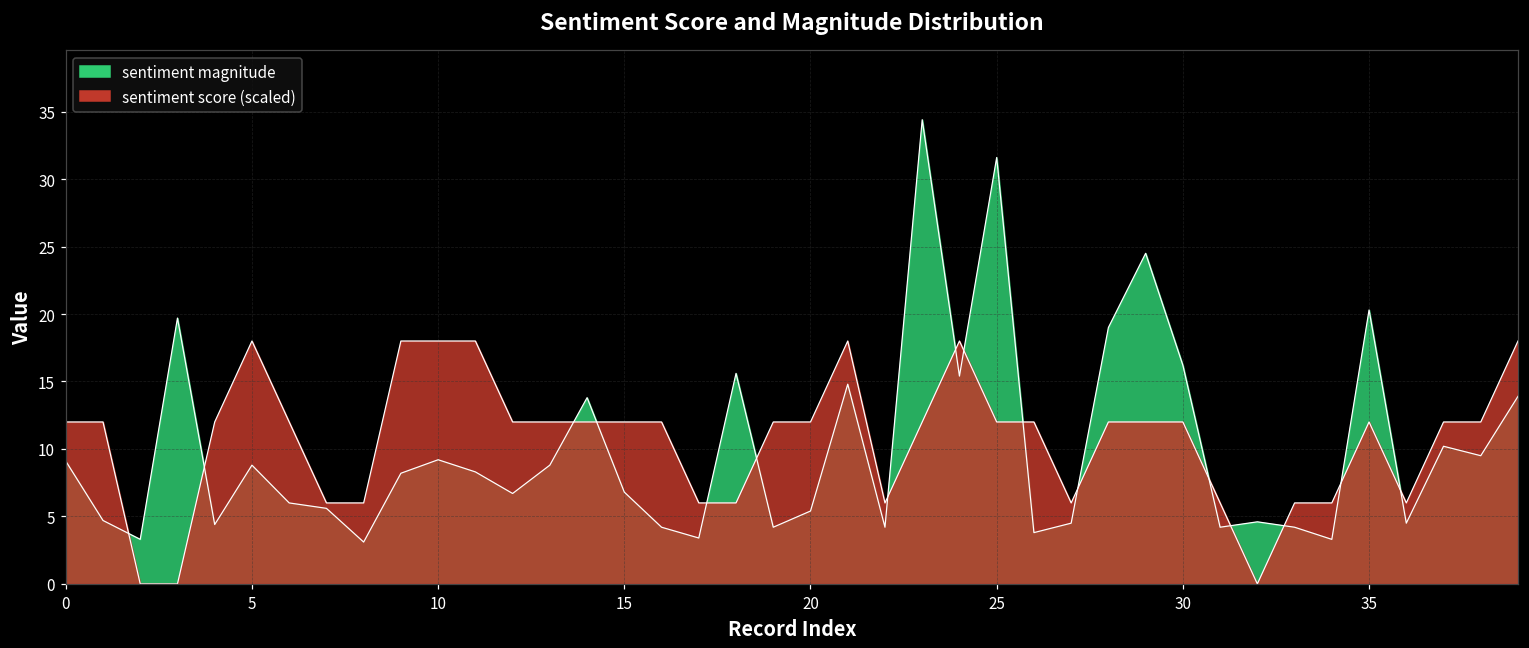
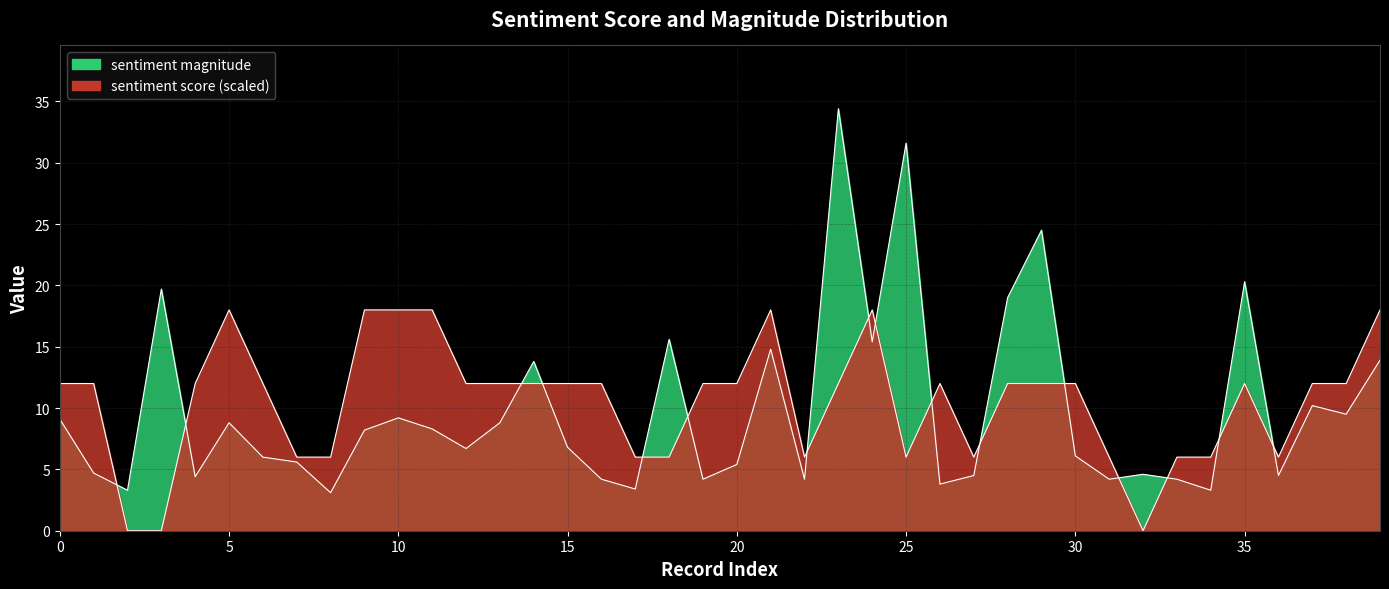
sentiment score (scaled), 25: 12.0 -> 6.0
sentiment magnitude, 30: 16.2 -> 6.1
